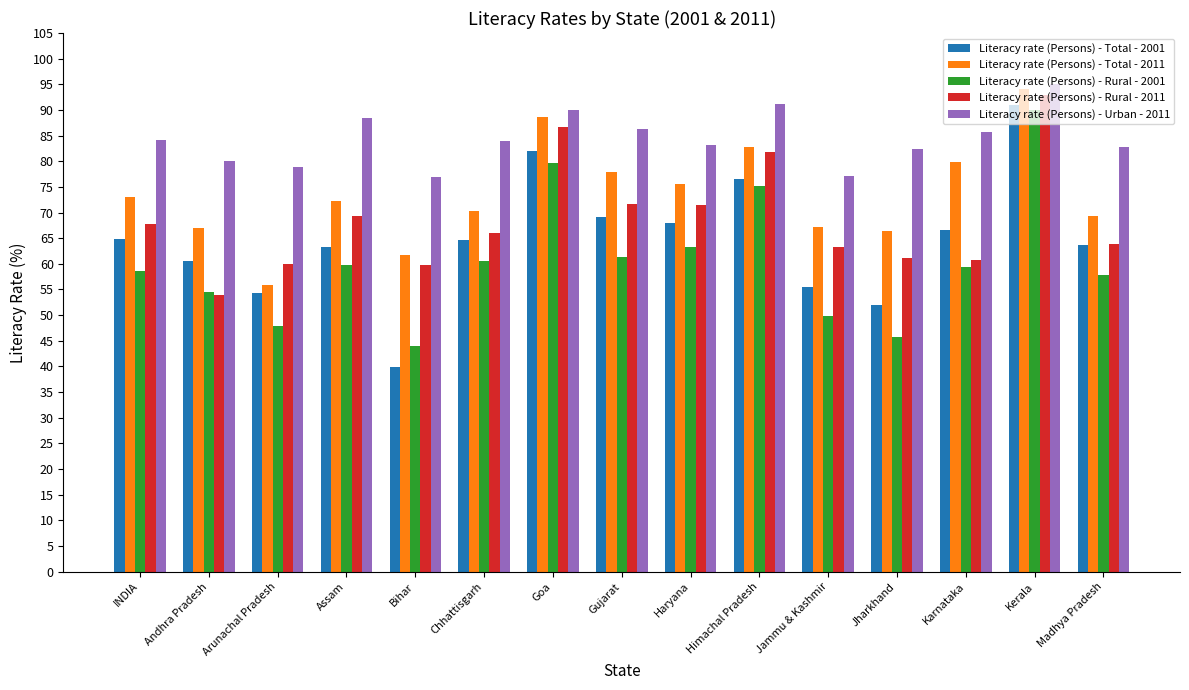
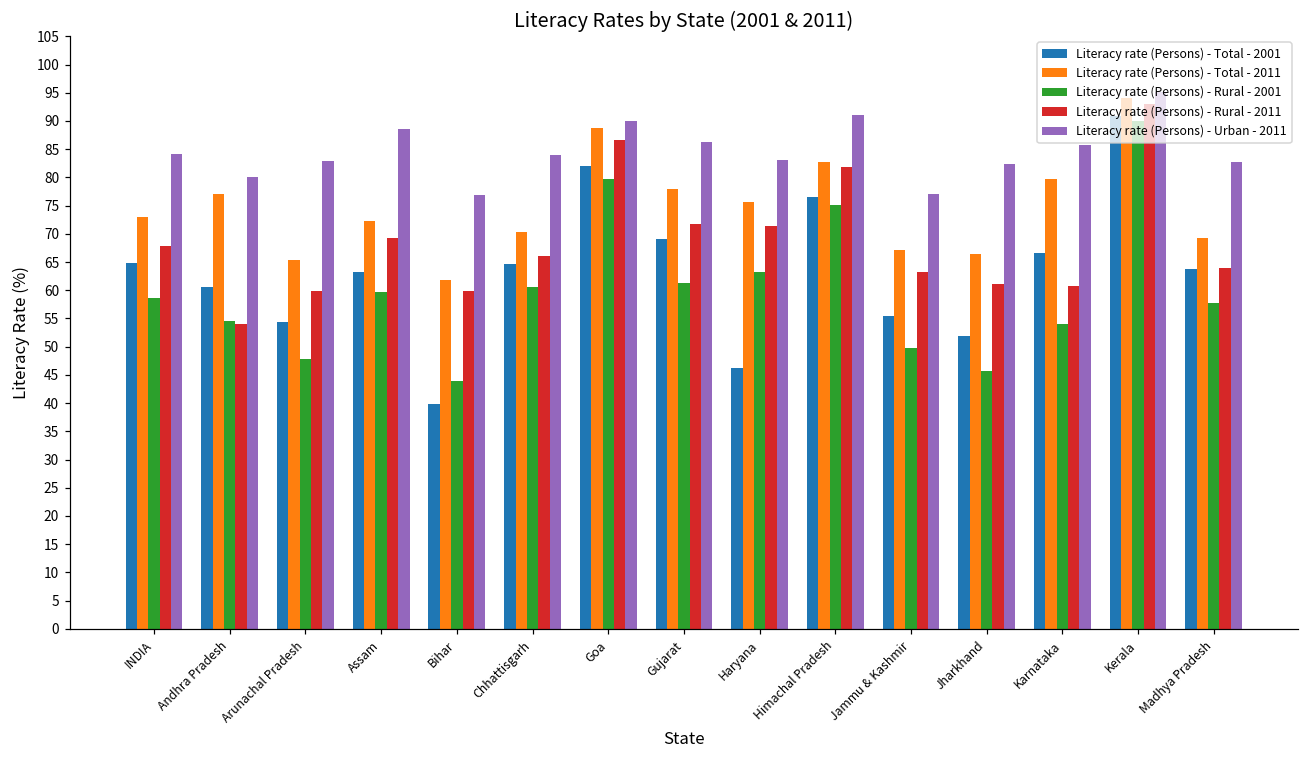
Literacy rate (Persons) - Total - 2011, Andhra Pradesh: 67 -> 77
Literacy rate (Persons) - Total - 2011, Arunachal Pradesh: 56 -> 65
Literacy rate (Persons) - Urban - 2011, Arunachal Pradesh: 79 -> 83
Literacy rate (Persons) - Total - 2001, Haryana: 68 -> 46
Literacy rate (Persons) - Rural - 2001, Karnataka: 59 -> 54
